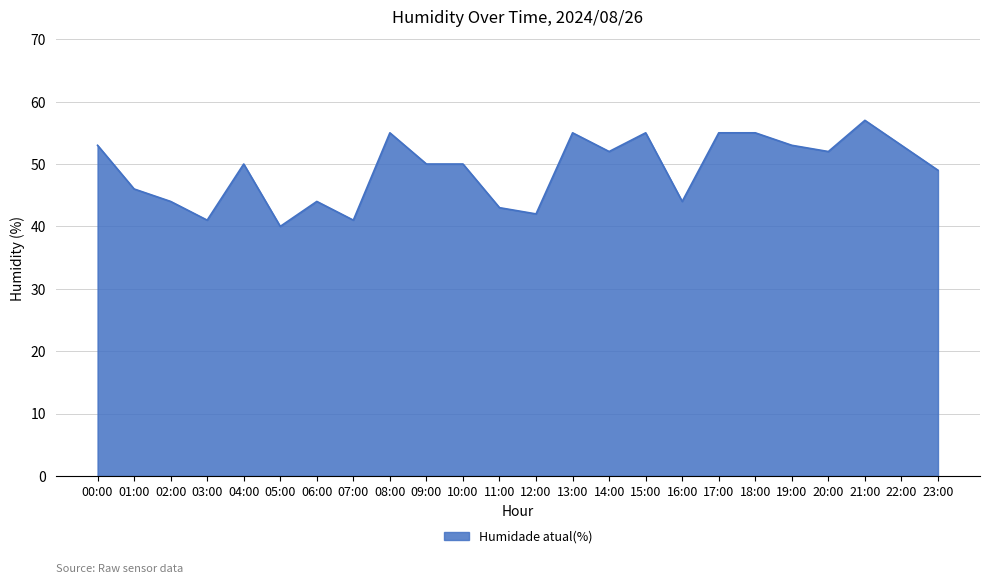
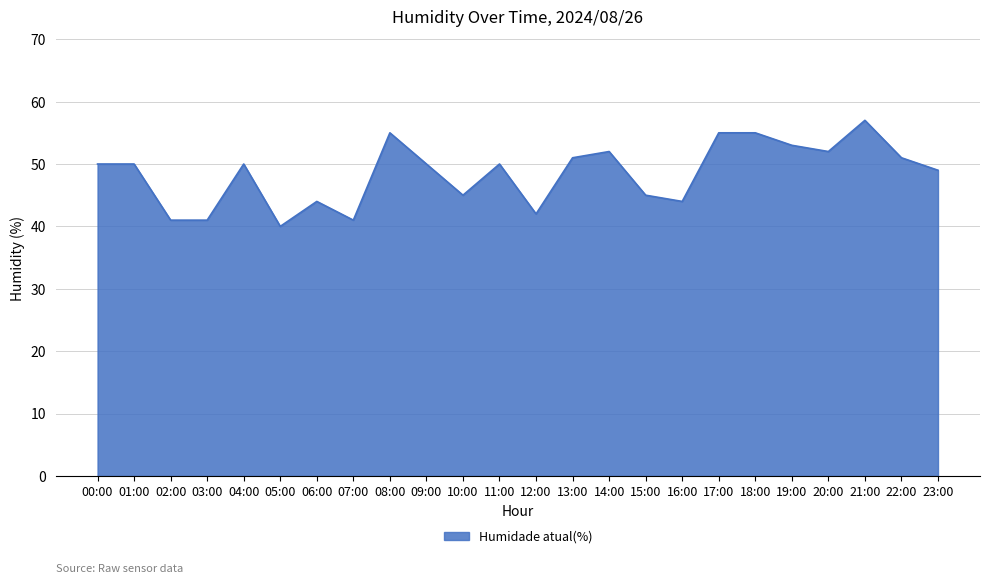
00:00: 53 -> 50
01:00: 46 -> 50
02:00: 44 -> 41
10:00: 50 -> 45
11:00: 43 -> 50
13:00: 55 -> 51
15:00: 55 -> 45
22:00: 53 -> 51
